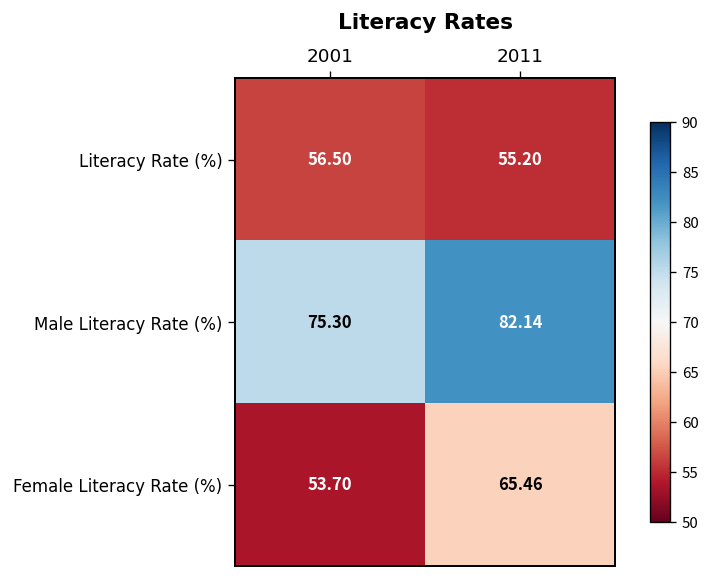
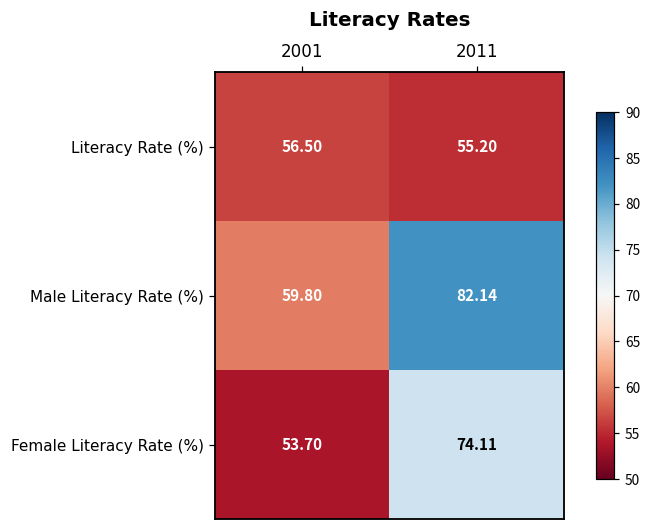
Male Literacy Rate (%), 2001: 75.30 -> 59.80
Female Literacy Rate (%), 2011: 65.46 -> 74.11
